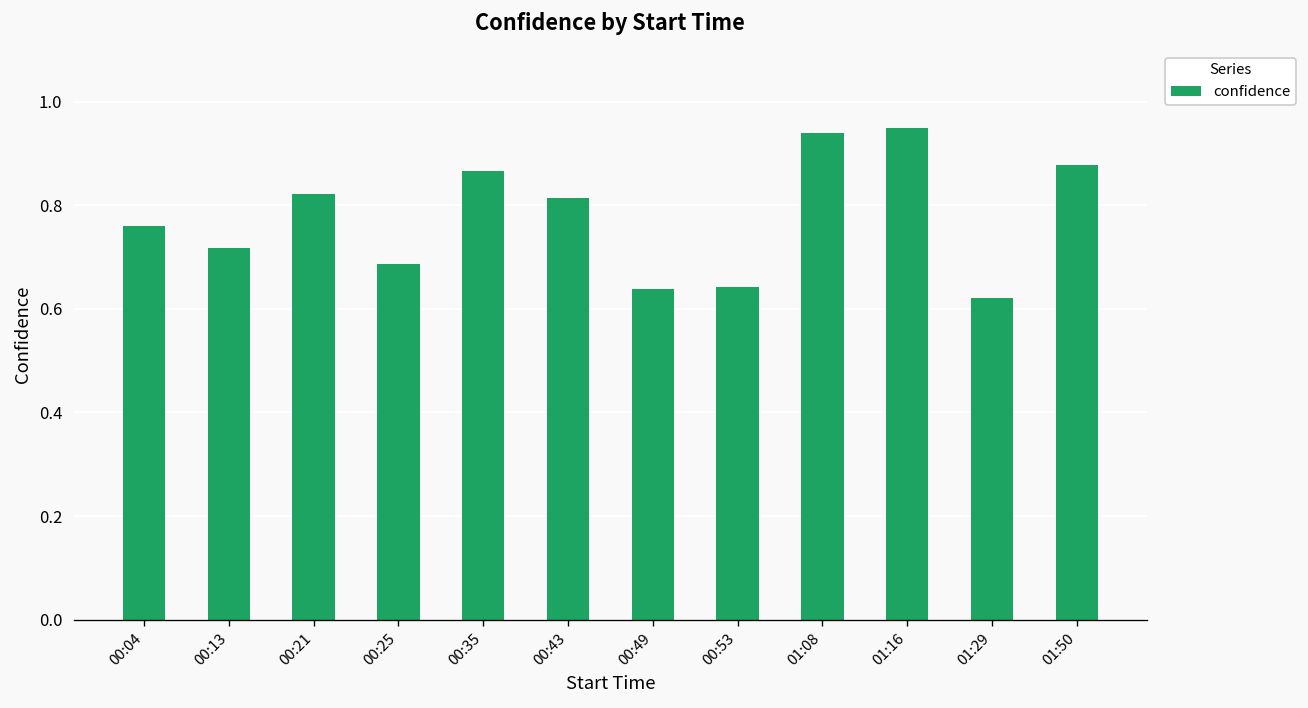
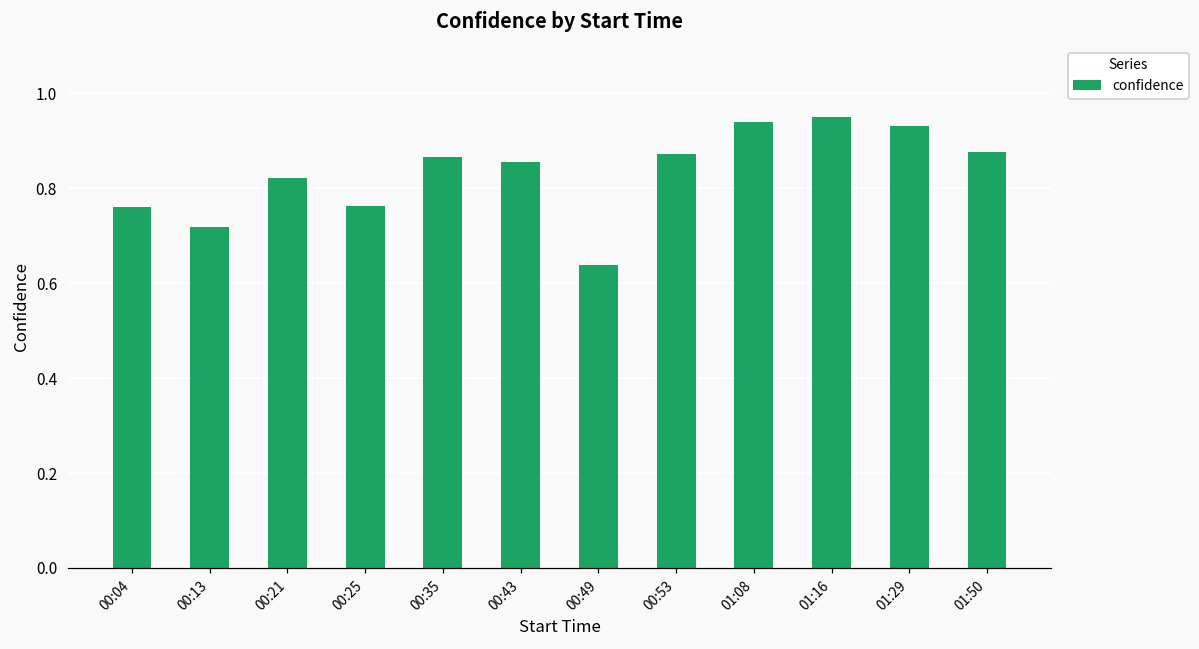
00:25: 0.69 -> 0.76
00:43: 0.82 -> 0.86
00:53: 0.64 -> 0.87
01:29: 0.62 -> 0.93
